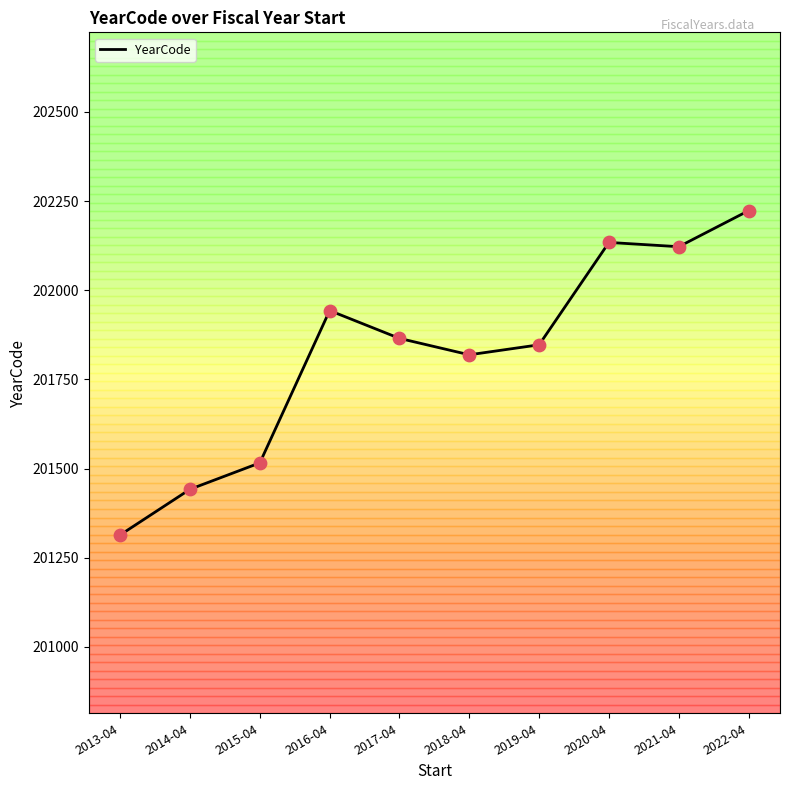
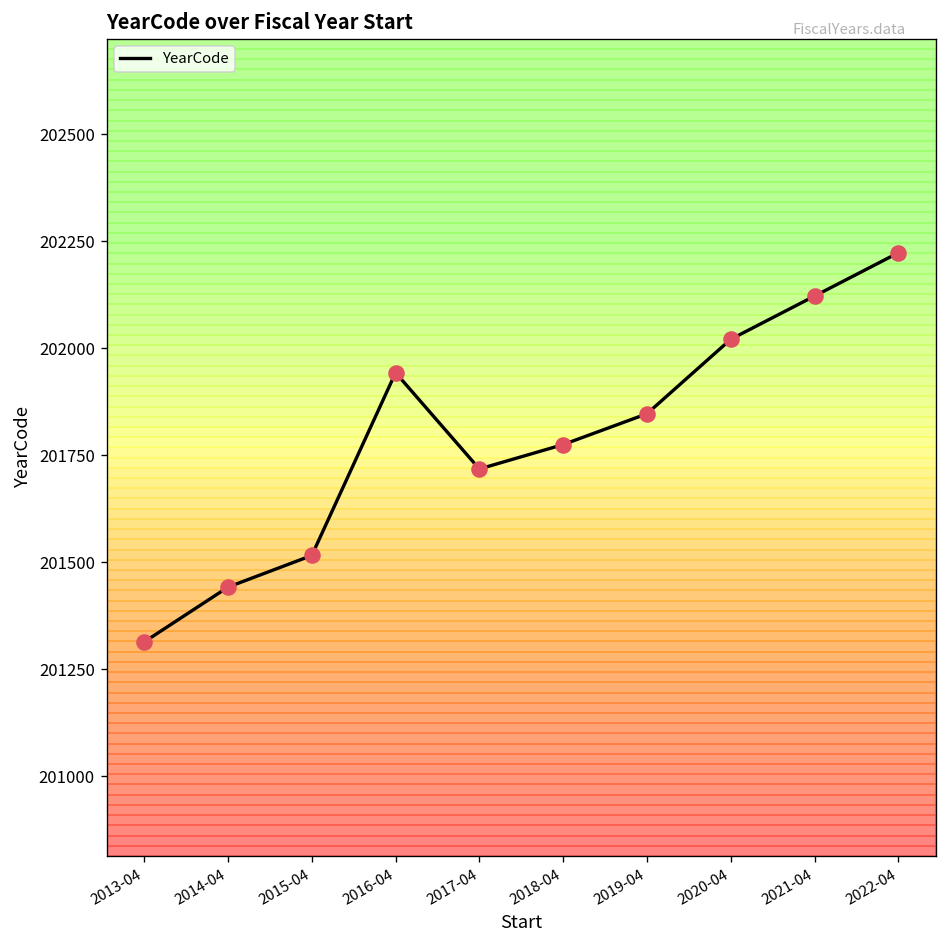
2017-04: 201870 -> 201720
2018-04: 201820 -> 201780
2020-04: 202130 -> 202020
